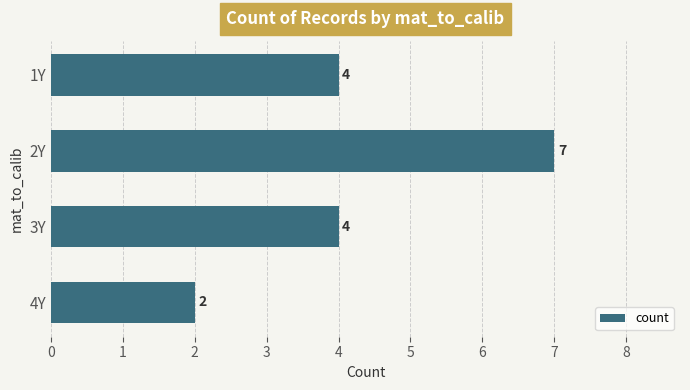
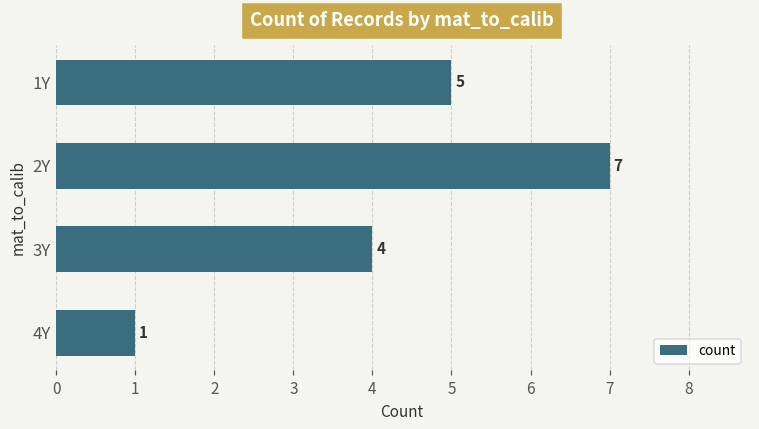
1Y: 4 -> 5
4Y: 2 -> 1
